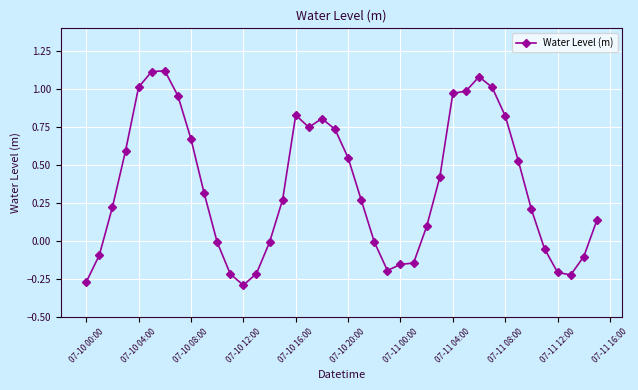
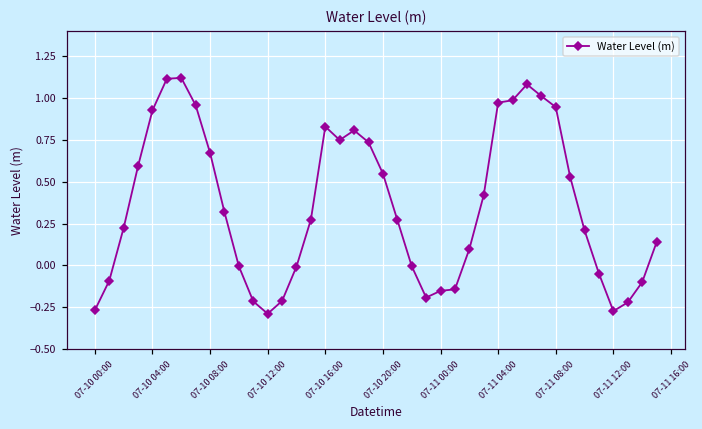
07-10 04:00: 1.01 -> 0.93
07-11 08:00: 0.82 -> 0.95
07-11 12:00: -0.21 -> -0.27
